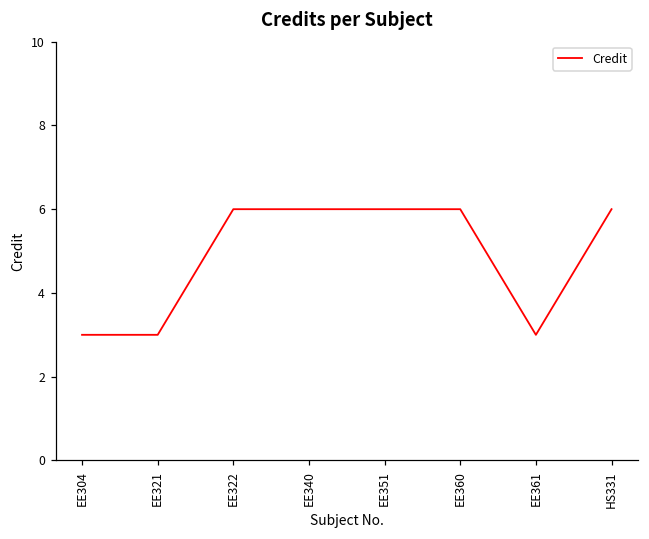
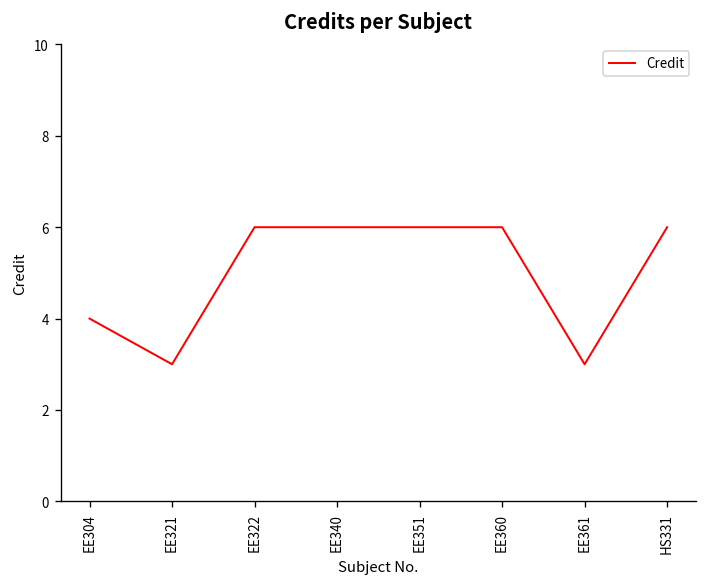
EE304: 3 -> 4
